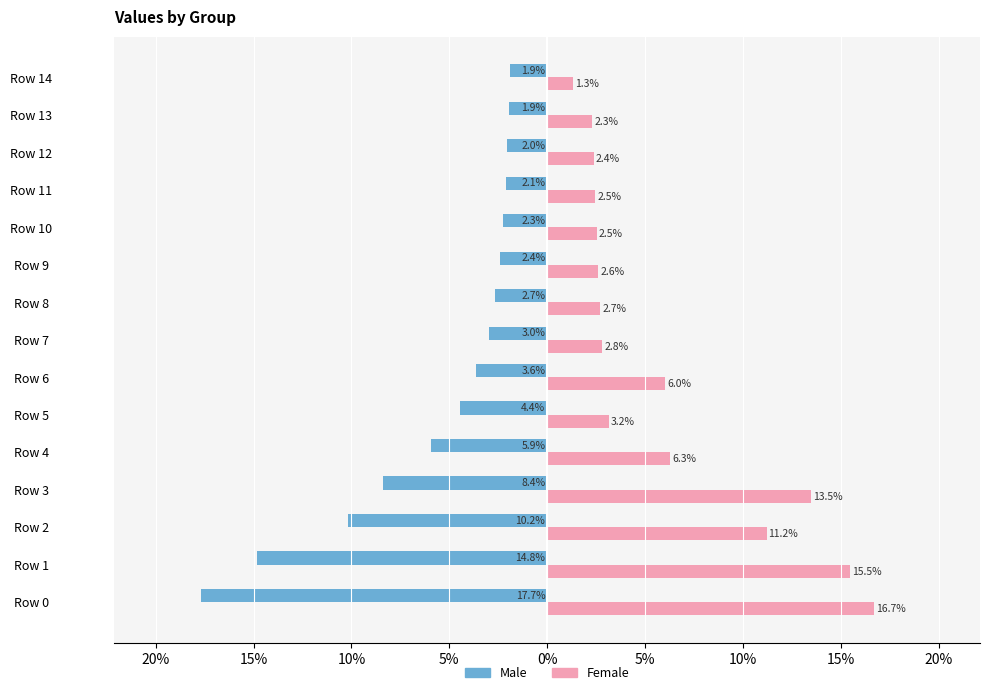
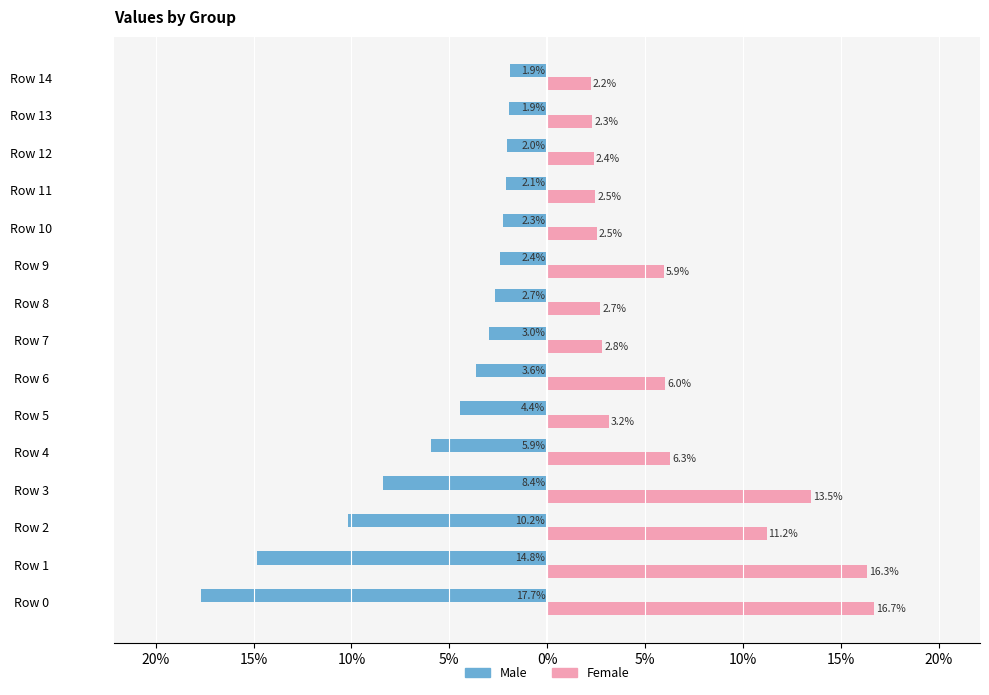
Female, Row 14: 1.3% -> 2.2%
Female, Row 9: 2.6% -> 5.9%
Female, Row 1: 15.5% -> 16.3%
